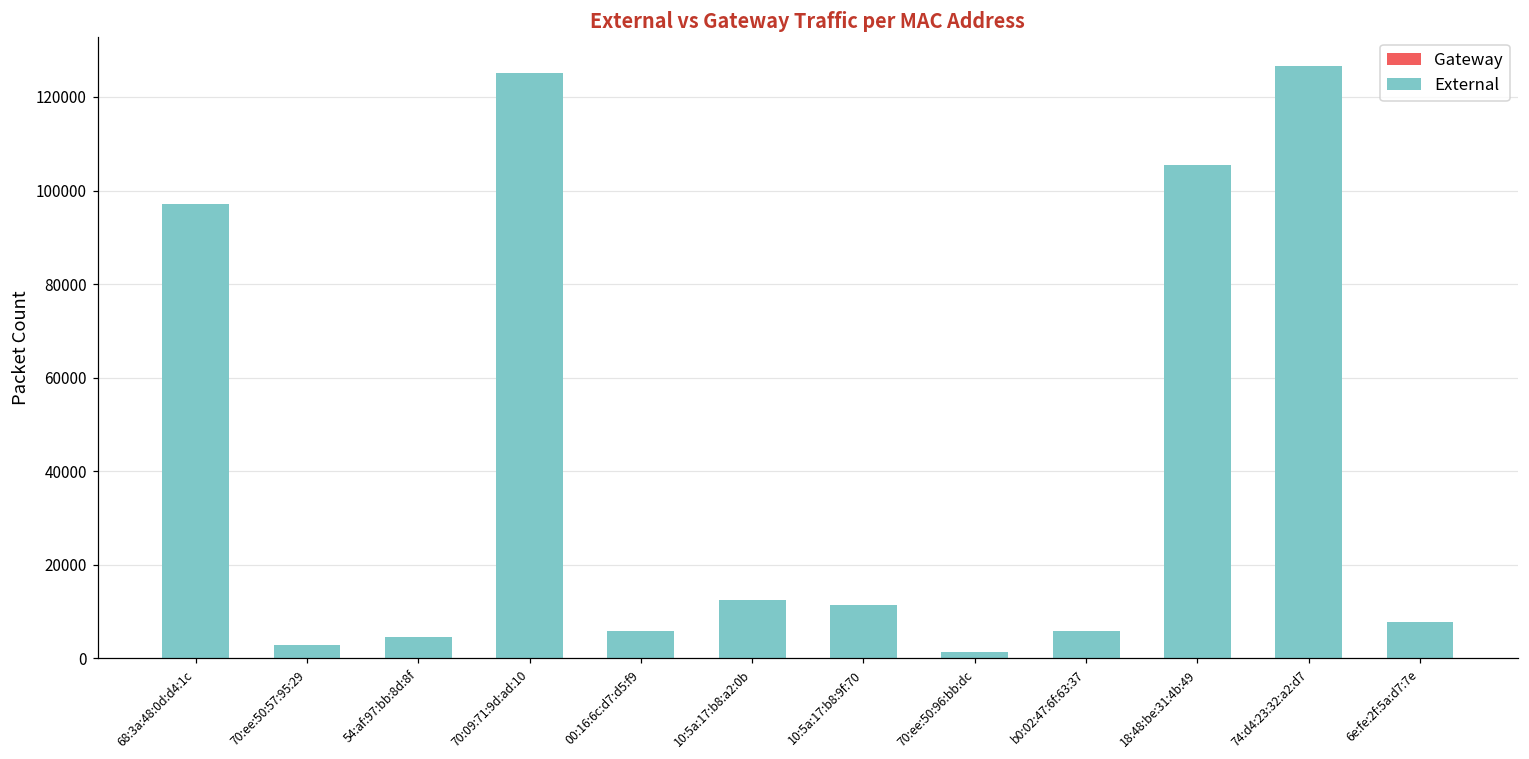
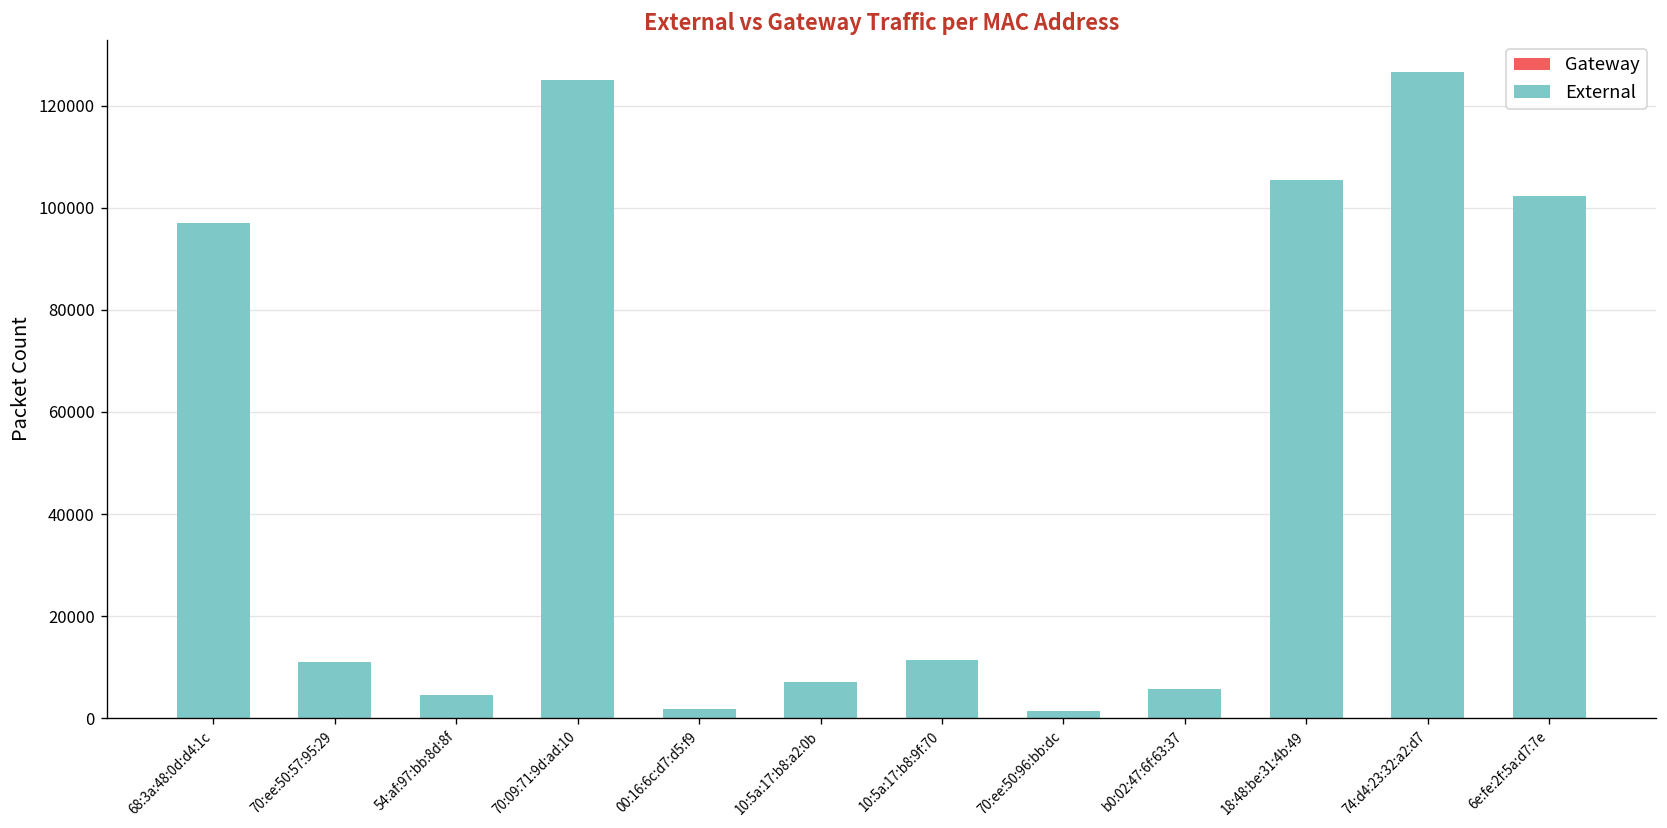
External, 70:ee:50:57:95:29: 3000 -> 11000
External, 00:16:6c:d7:d5:f9: 6000 -> 2000
External, 10:5a:17:b8:a2:0b: 12000 -> 7000
External, 6e:fe:2f:5a:d7:7e: 8000 -> 102000
